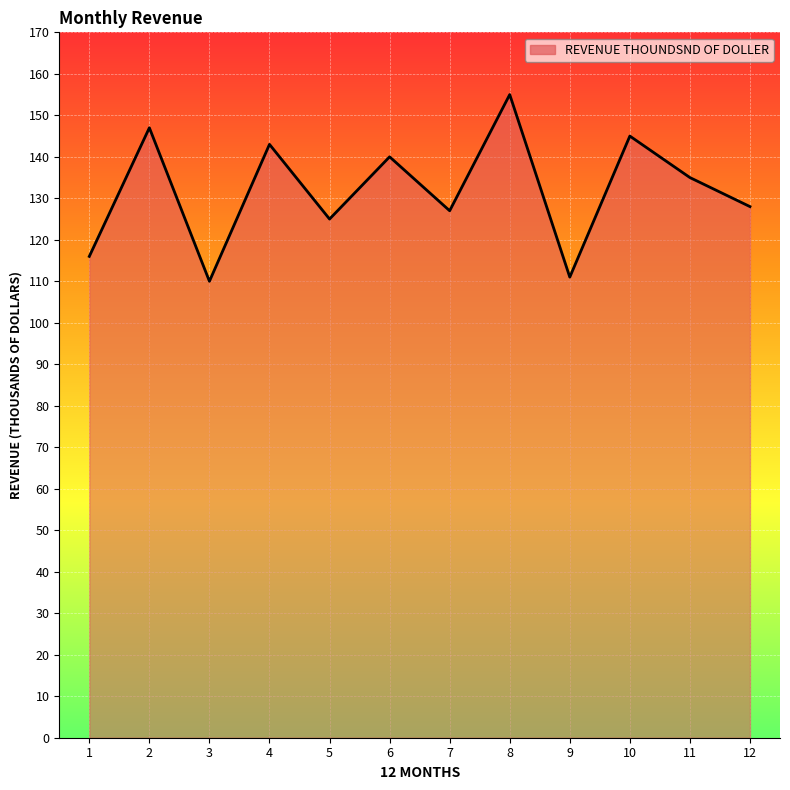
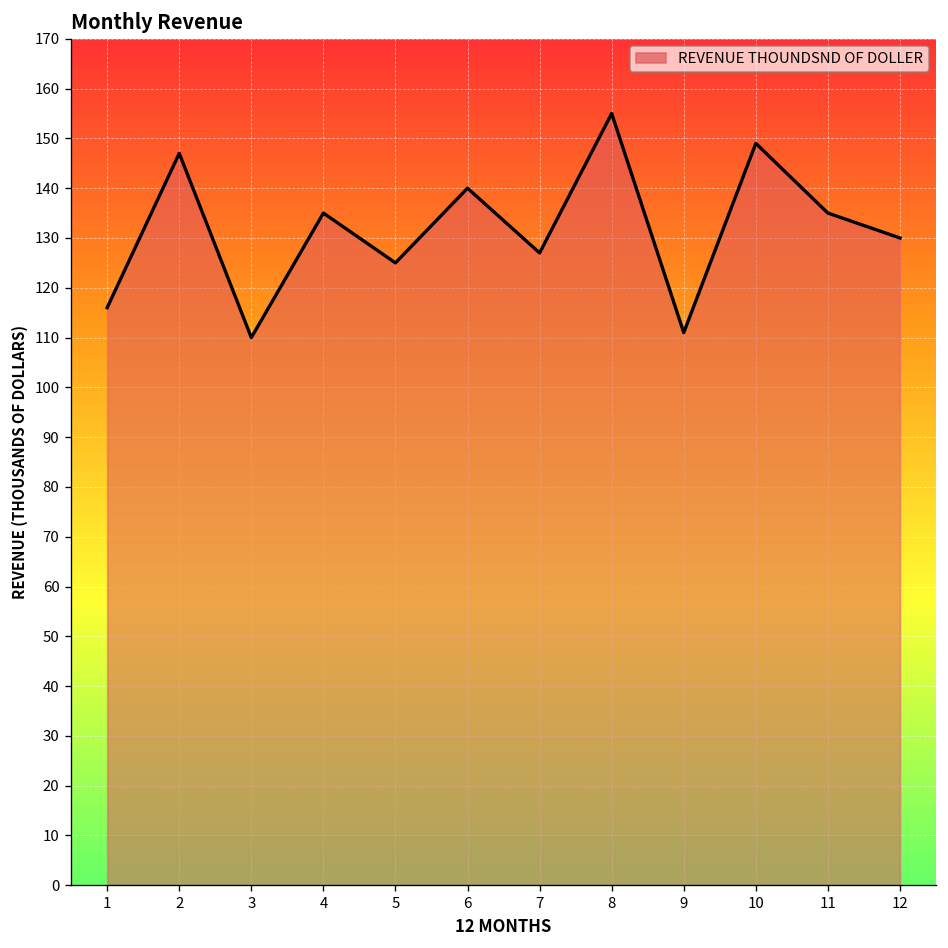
4: 143 -> 135
10: 145 -> 149
12: 128 -> 130
